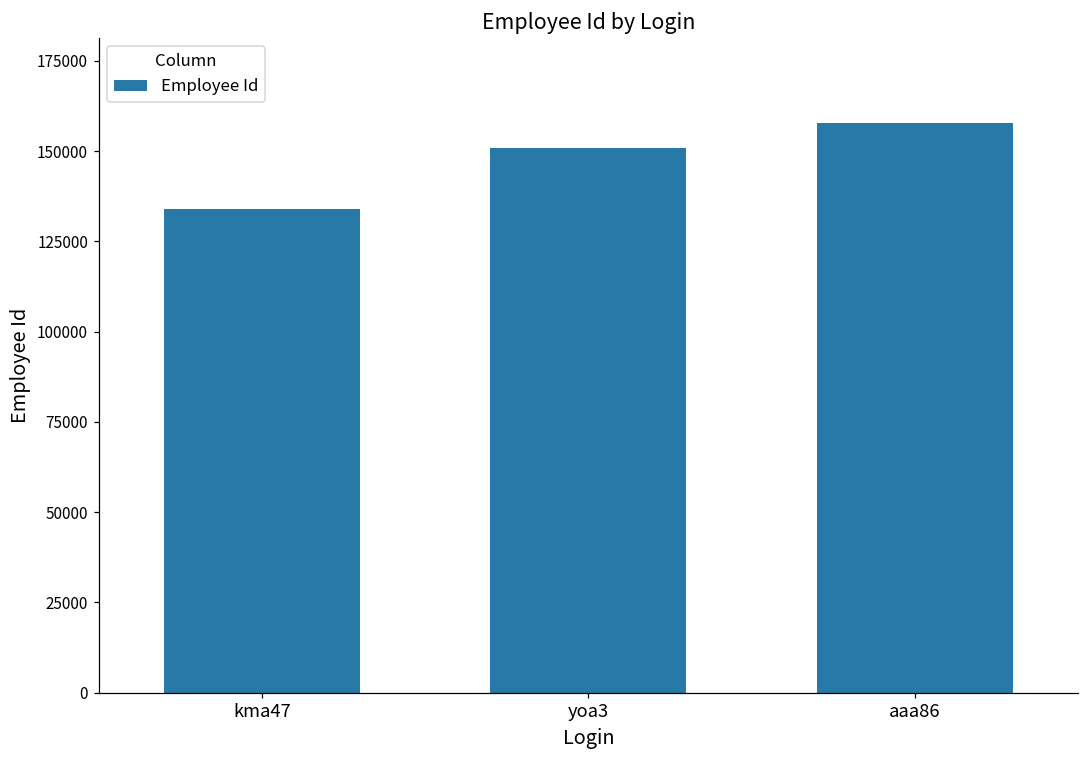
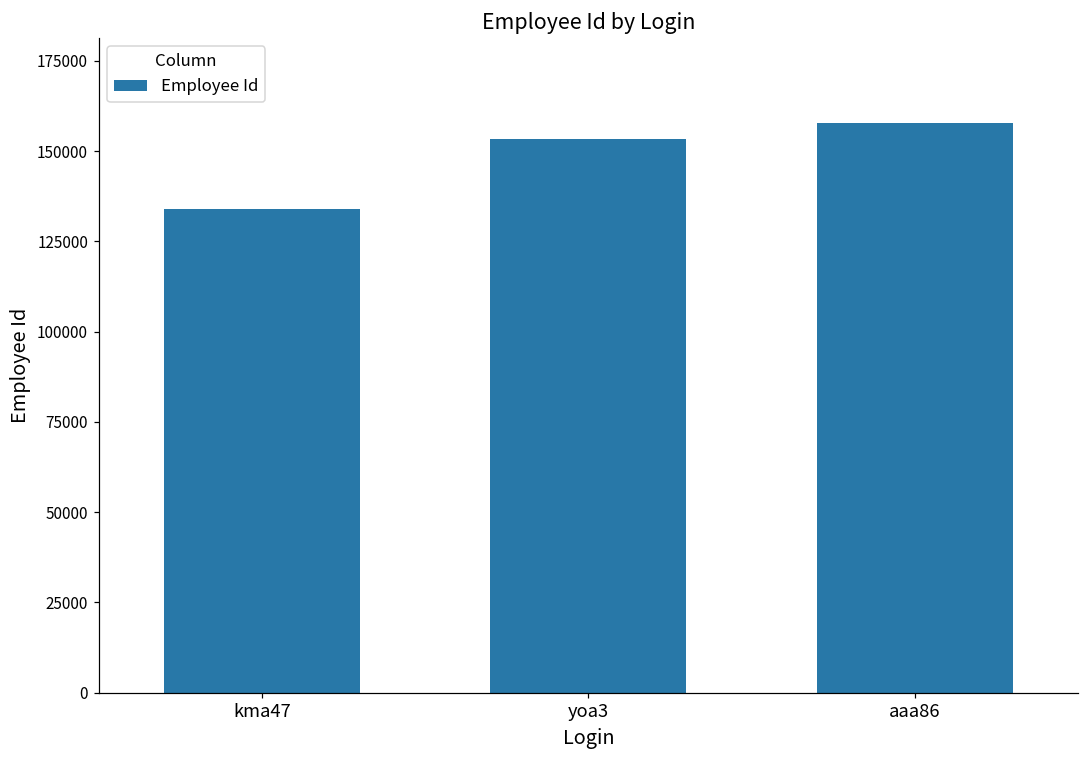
yoa3: 151000 -> 153000
